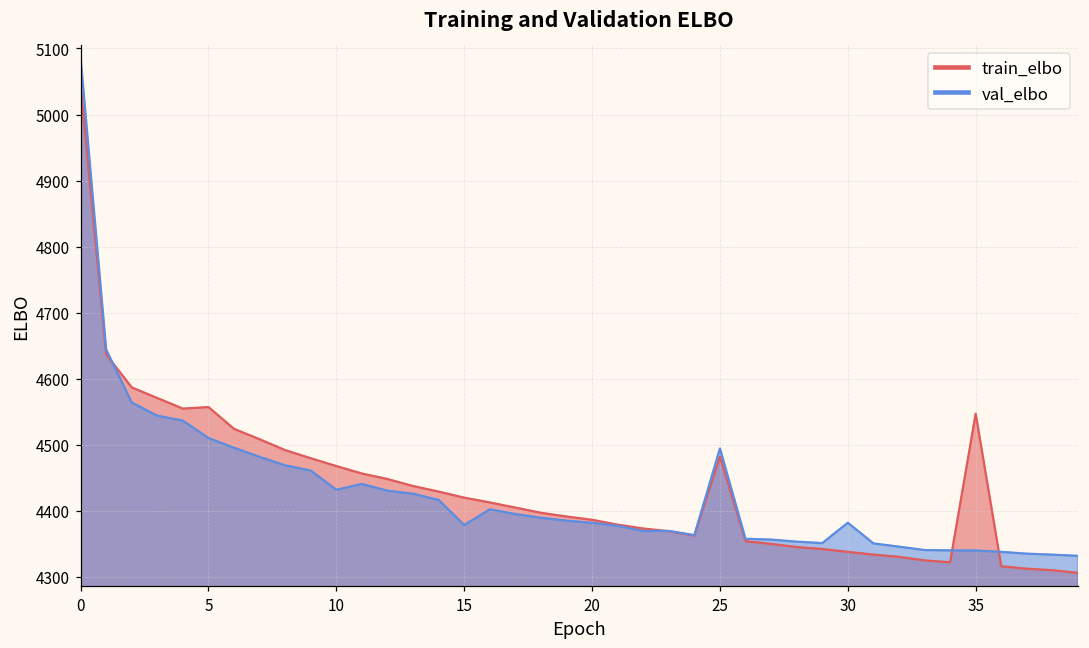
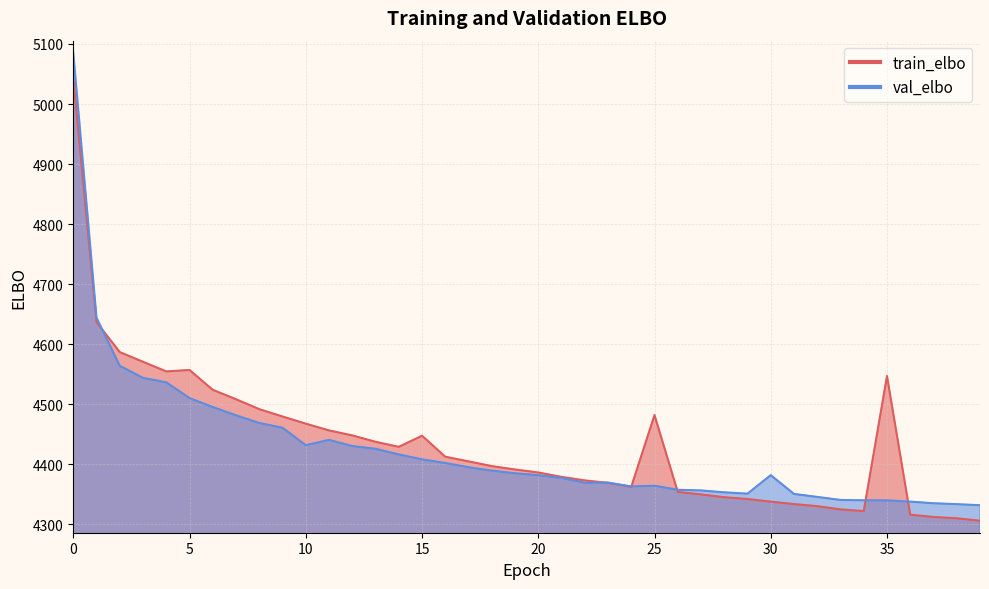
train_elbo, 15: 4420 -> 4450
val_elbo, 15: 4380 -> 4410
val_elbo, 25: 4490 -> 4360
